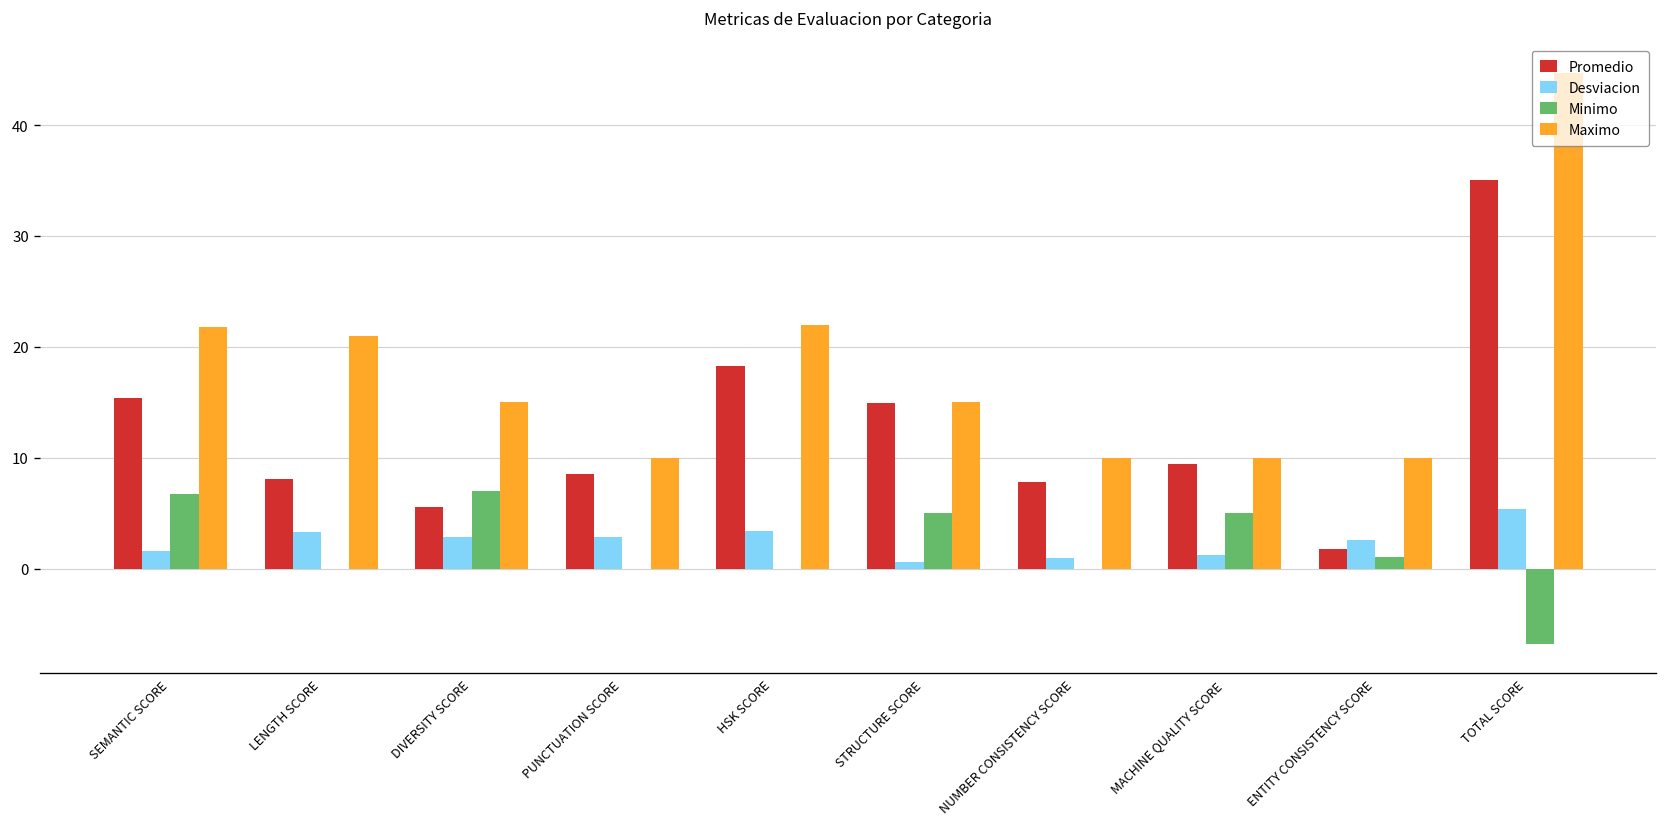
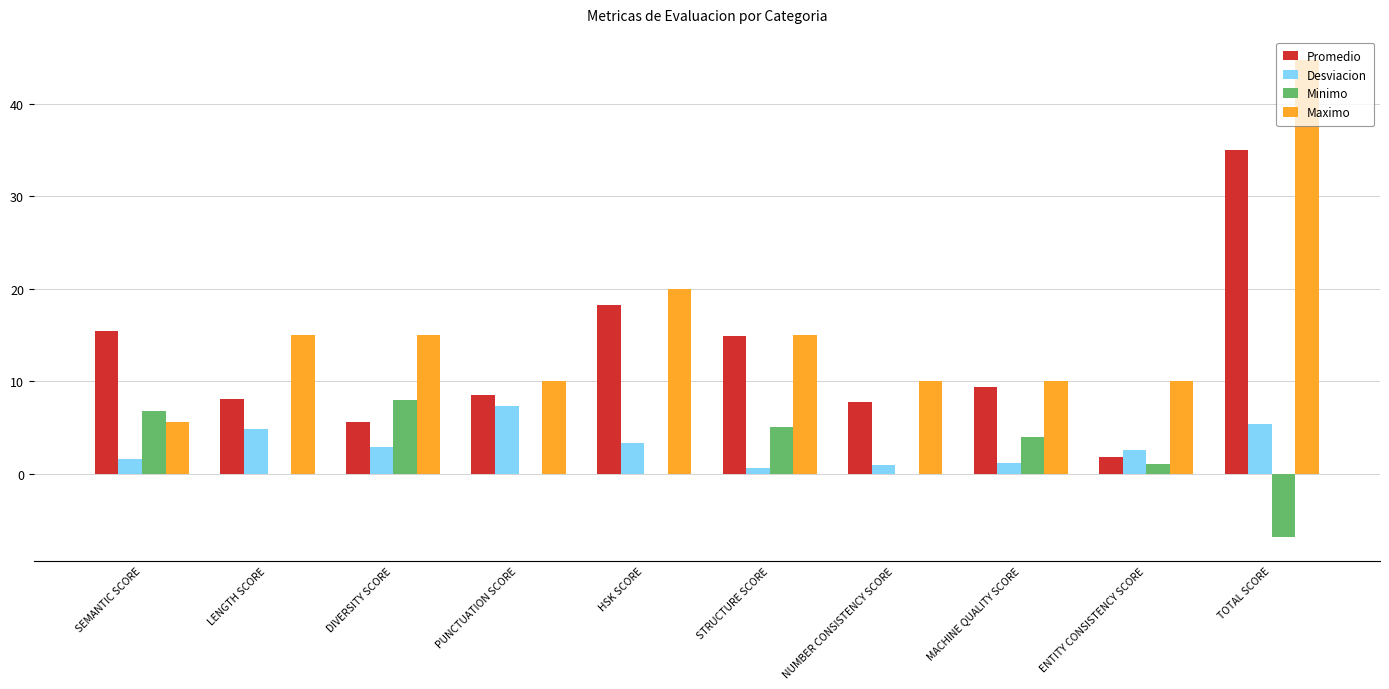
Maximo, SEMANTIC SCORE: 22 -> 6
Desviacion, LENGTH SCORE: 3 -> 5
Maximo, LENGTH SCORE: 21 -> 15
Minimo, DIVERSITY SCORE: 7 -> 8
Desviacion, PUNCTUATION SCORE: 3 -> 7
Maximo, HSK SCORE: 22 -> 20
Minimo, MACHINE QUALITY SCORE: 5 -> 4
